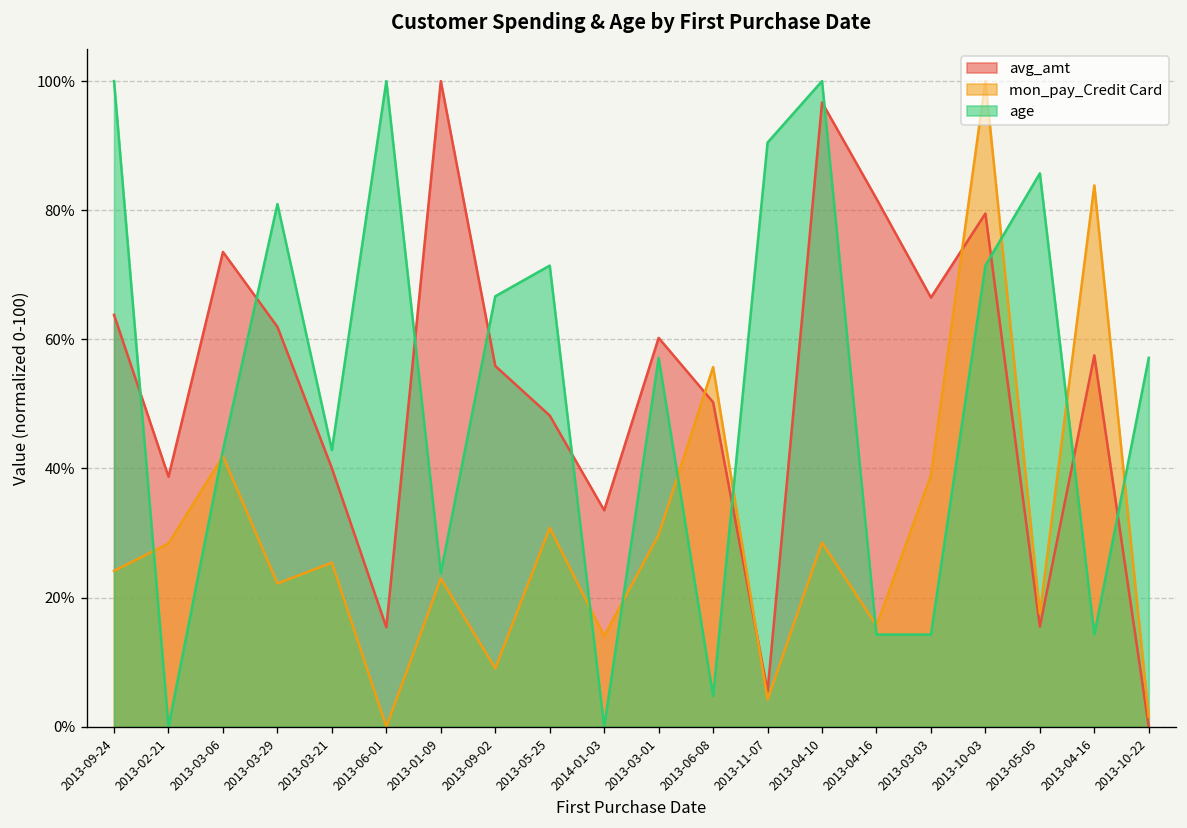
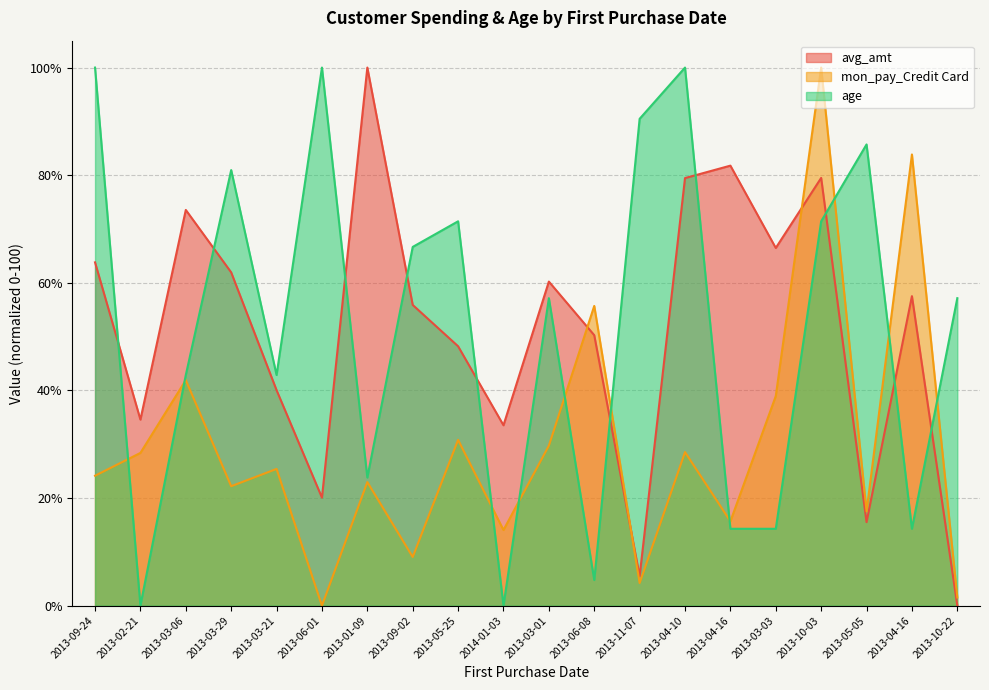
avg_amt, 2013-02-21: 39% -> 35%
avg_amt, 2013-06-01: 15% -> 20%
avg_amt, 2013-04-10: 97% -> 79%
